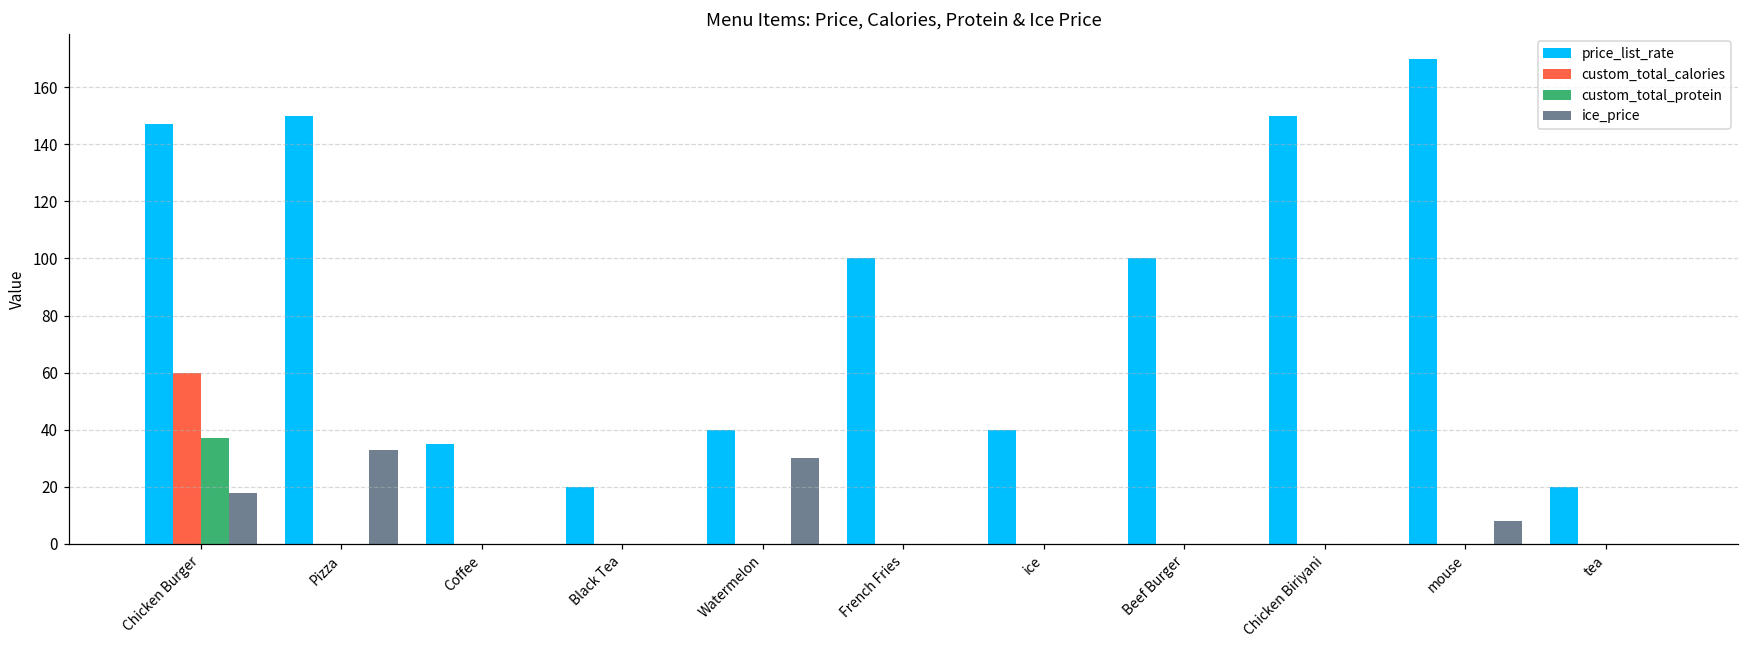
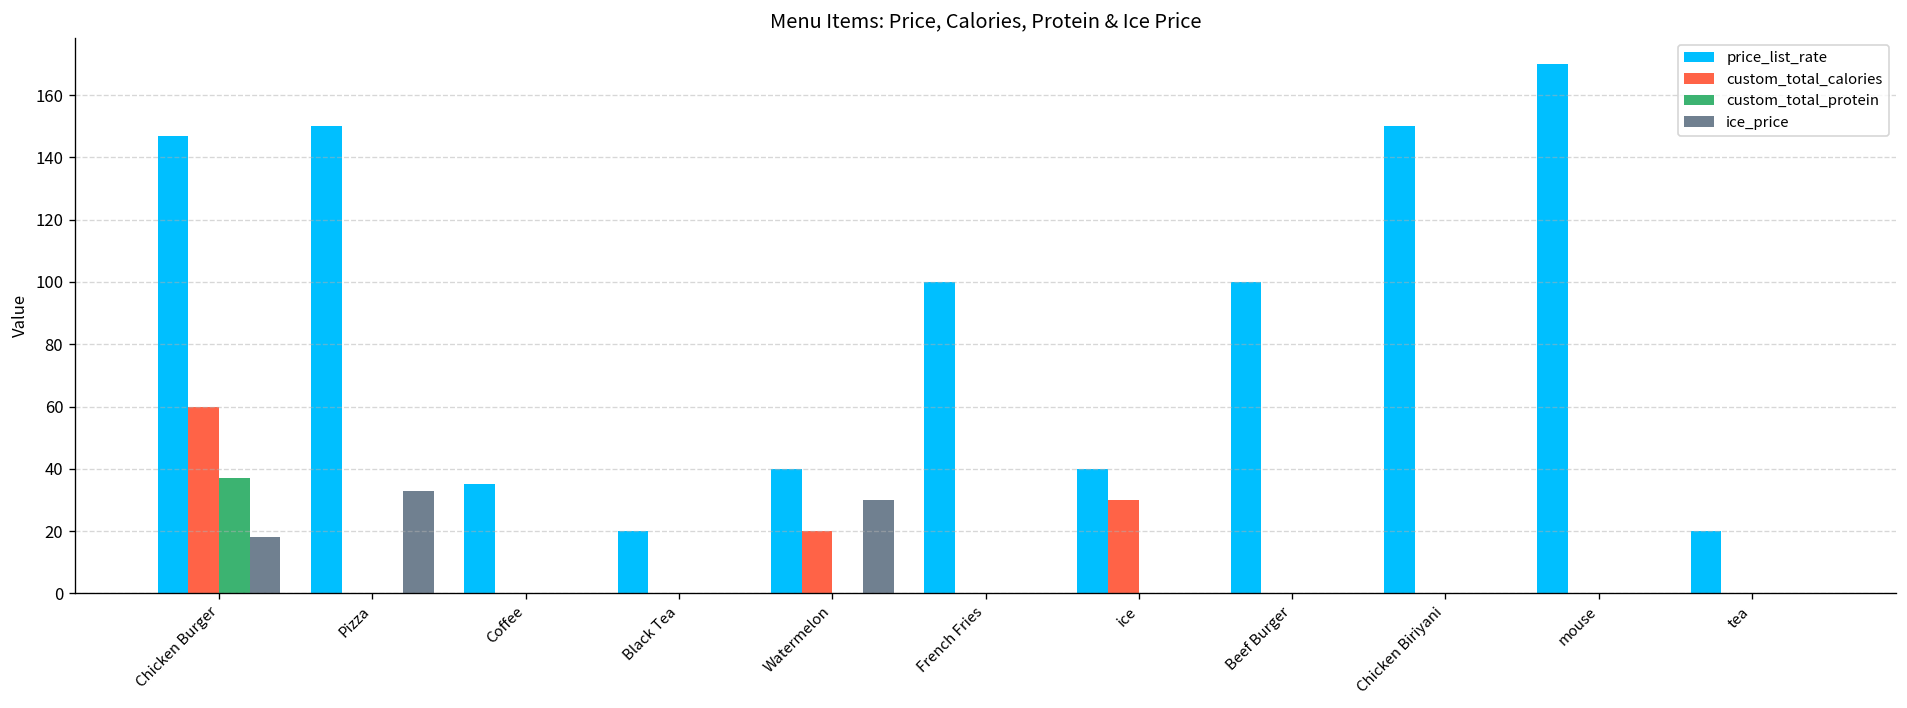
custom_total_calories, Watermelon: 0 -> 20
custom_total_calories, ice: 0 -> 30
ice_price, mouse: 8 -> 0
